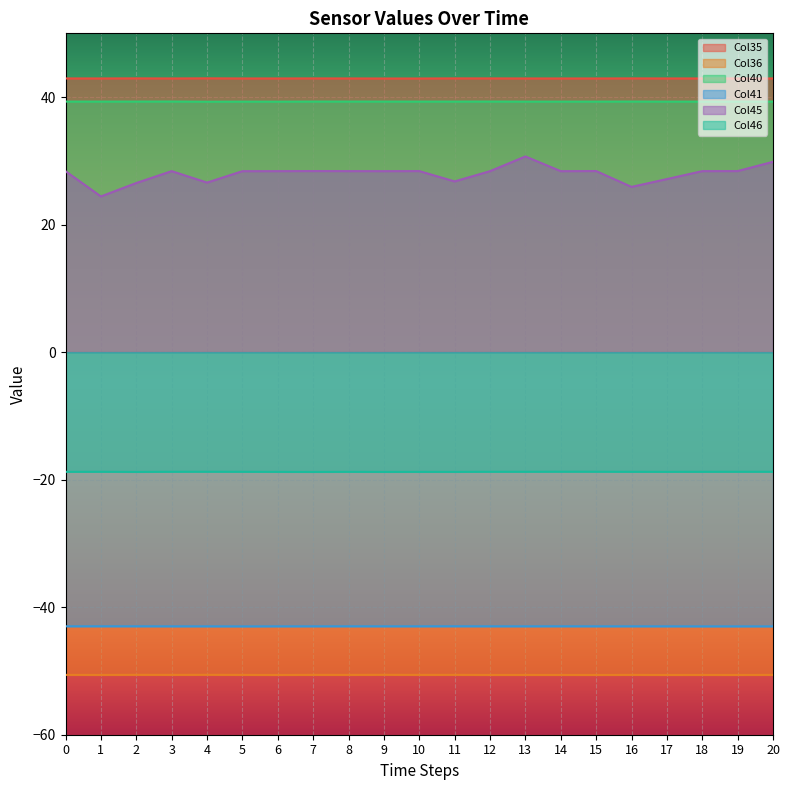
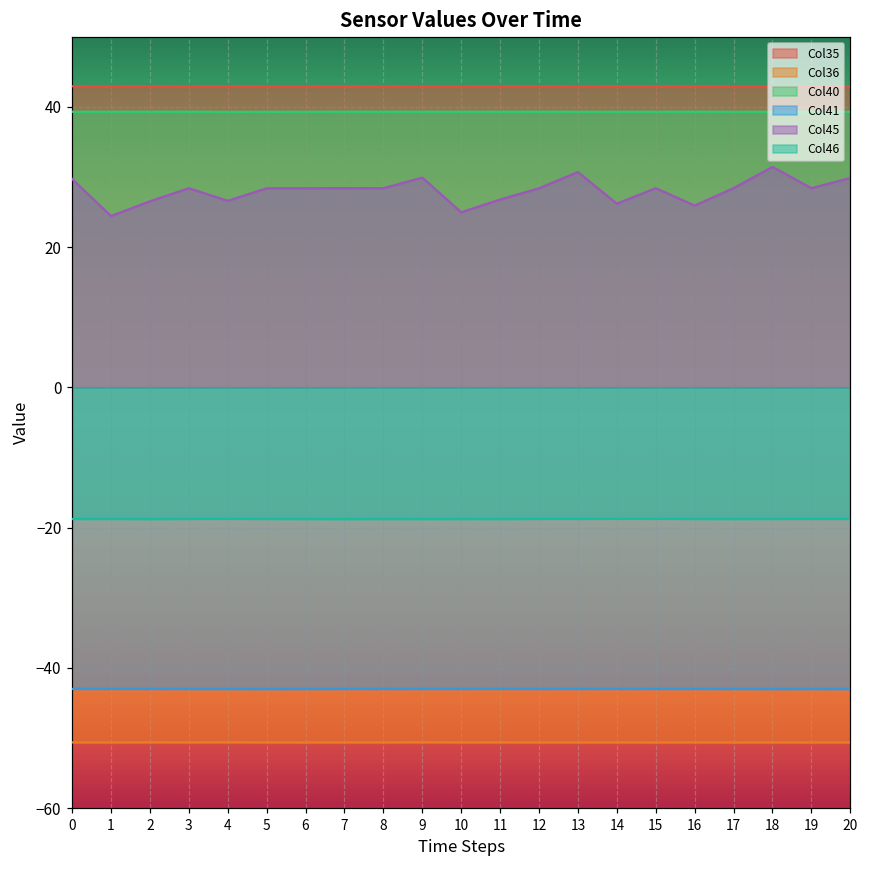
Col45, 0: 28 -> 30
Col45, 9: 28 -> 30
Col45, 10: 28 -> 25
Col45, 14: 28 -> 26
Col45, 17: 27 -> 28
Col45, 18: 28 -> 31
